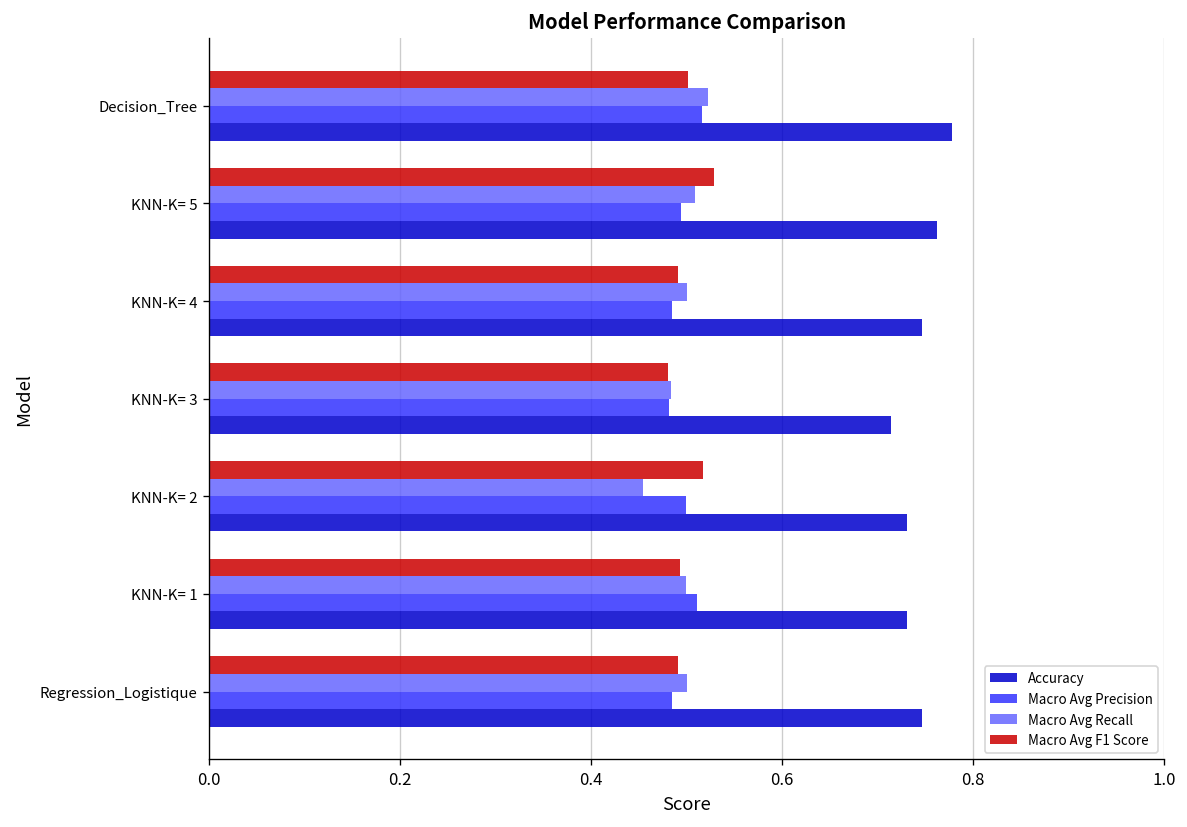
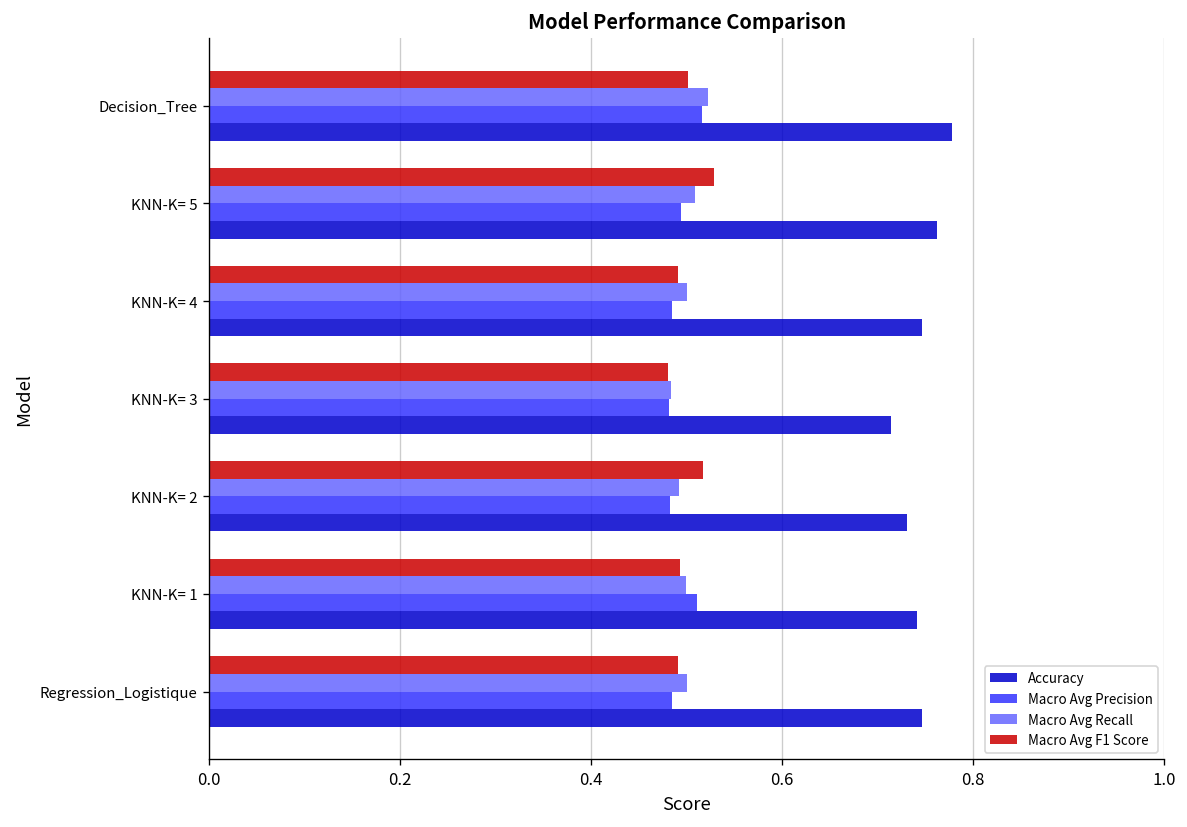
Macro Avg Recall, KNN-K= 2: 0.45 -> 0.49
Macro Avg Precision, KNN-K= 2: 0.50 -> 0.48
Accuracy, KNN-K= 1: 0.73 -> 0.74
